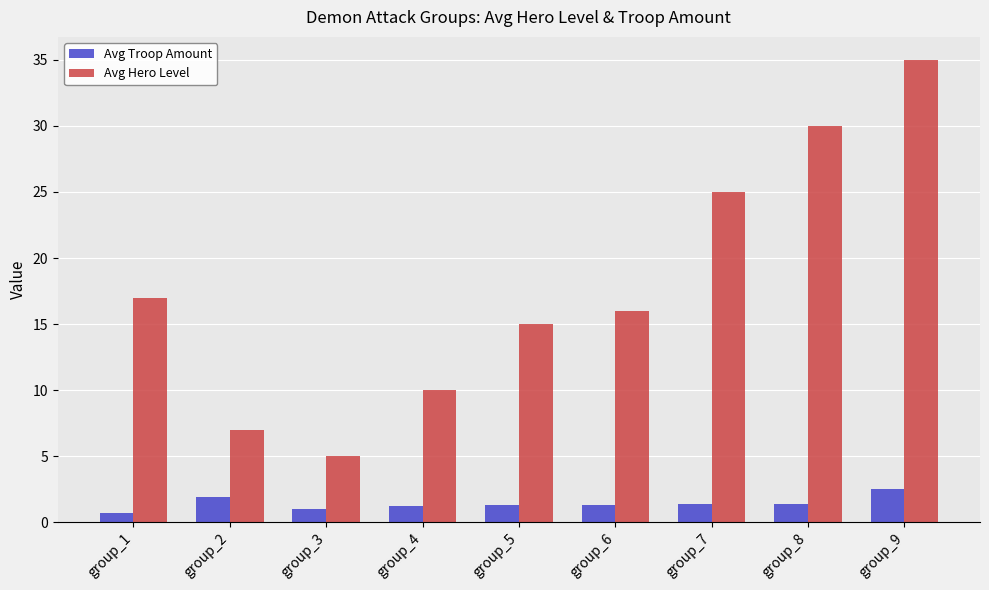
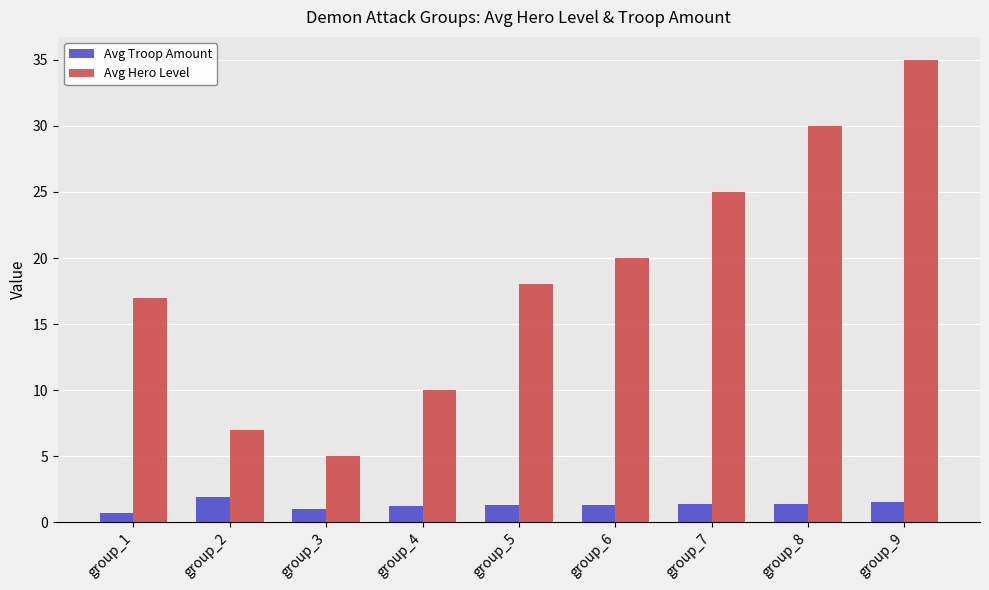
Avg Hero Level, group_5: 15 -> 18
Avg Hero Level, group_6: 16 -> 20
Avg Troop Amount, group_9: 2.5 -> 1.5
